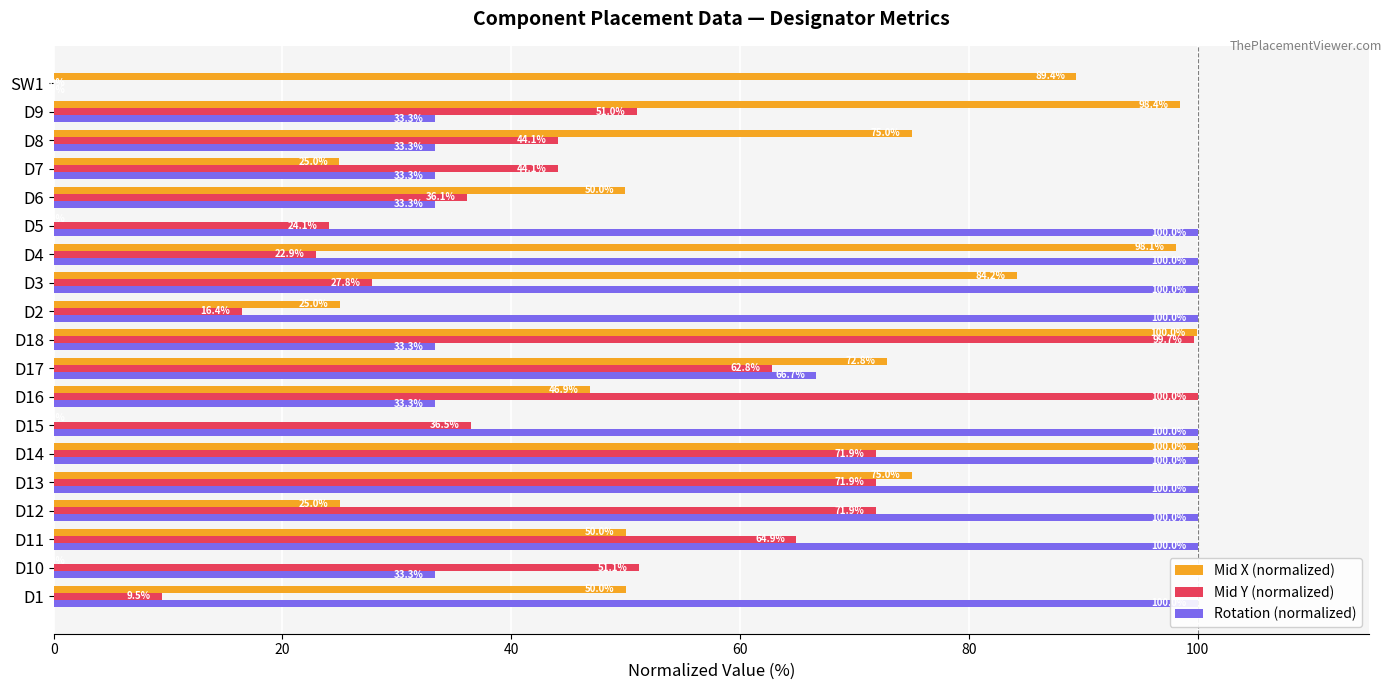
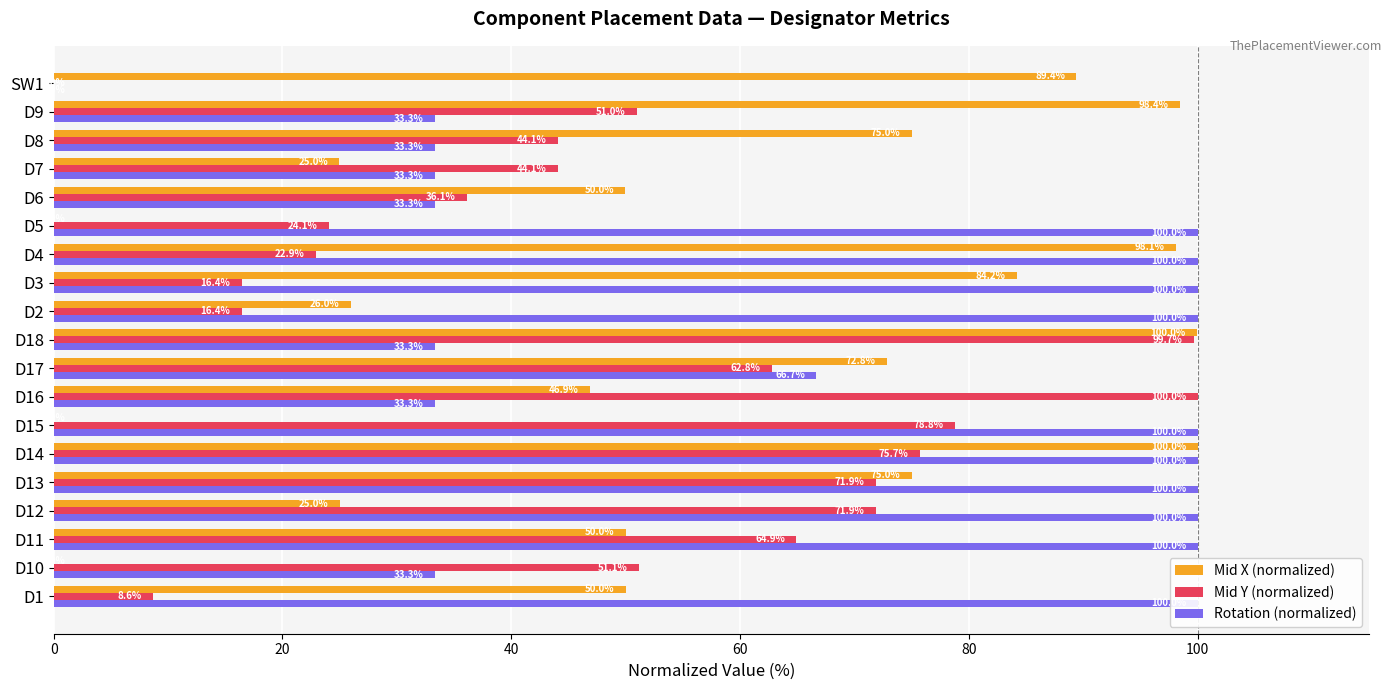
Mid Y (normalized), D3: 27.8% -> 16.4%
Mid X (normalized), D2: 25.0% -> 26.0%
Mid Y (normalized), D15: 36.5% -> 78.8%
Mid Y (normalized), D14: 71.9% -> 75.7%
Mid Y (normalized), D1: 9.5% -> 8.6%
